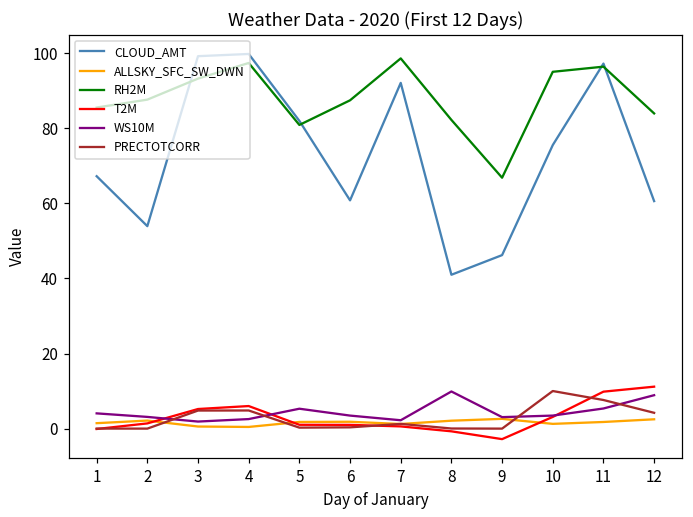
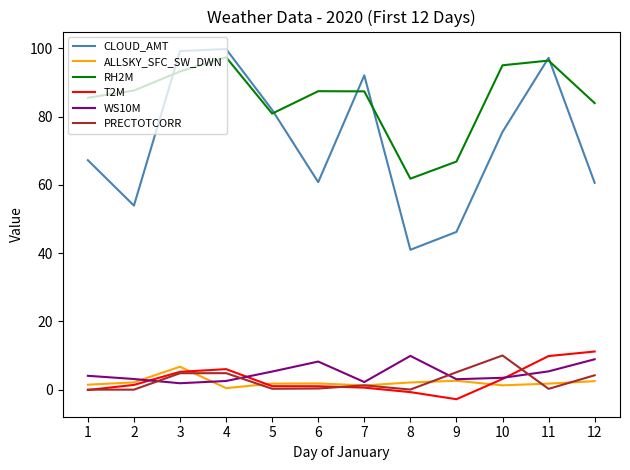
ALLSKY_SFC_SW_DWN, 3: 1 -> 7
WS10M, 6: 3 -> 8
RH2M, 7: 99 -> 87
RH2M, 8: 82 -> 62
PRECTOTCORR, 9: 0 -> 5
PRECTOTCORR, 11: 8 -> 0
